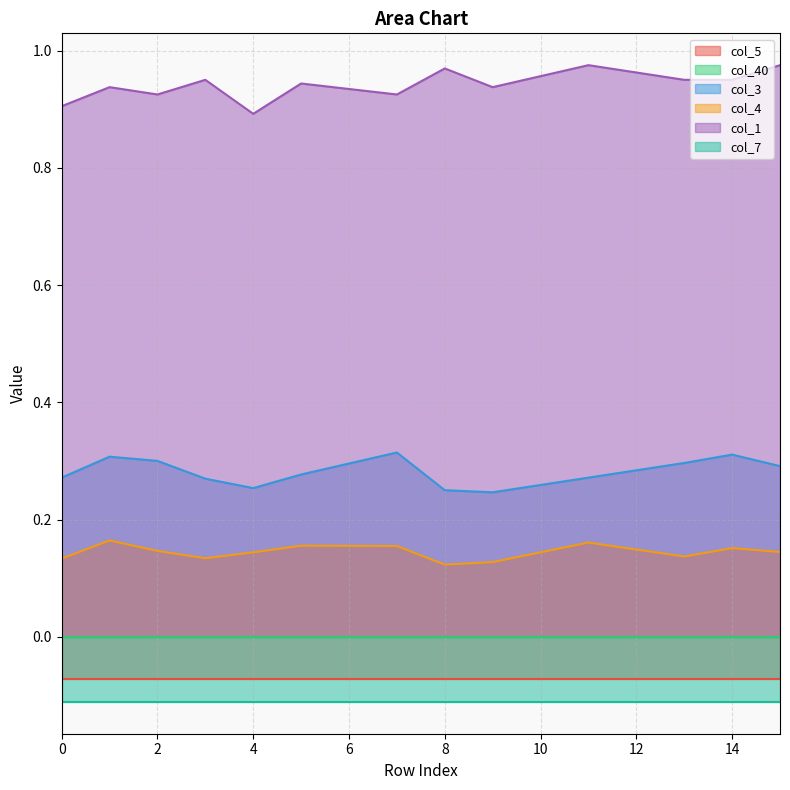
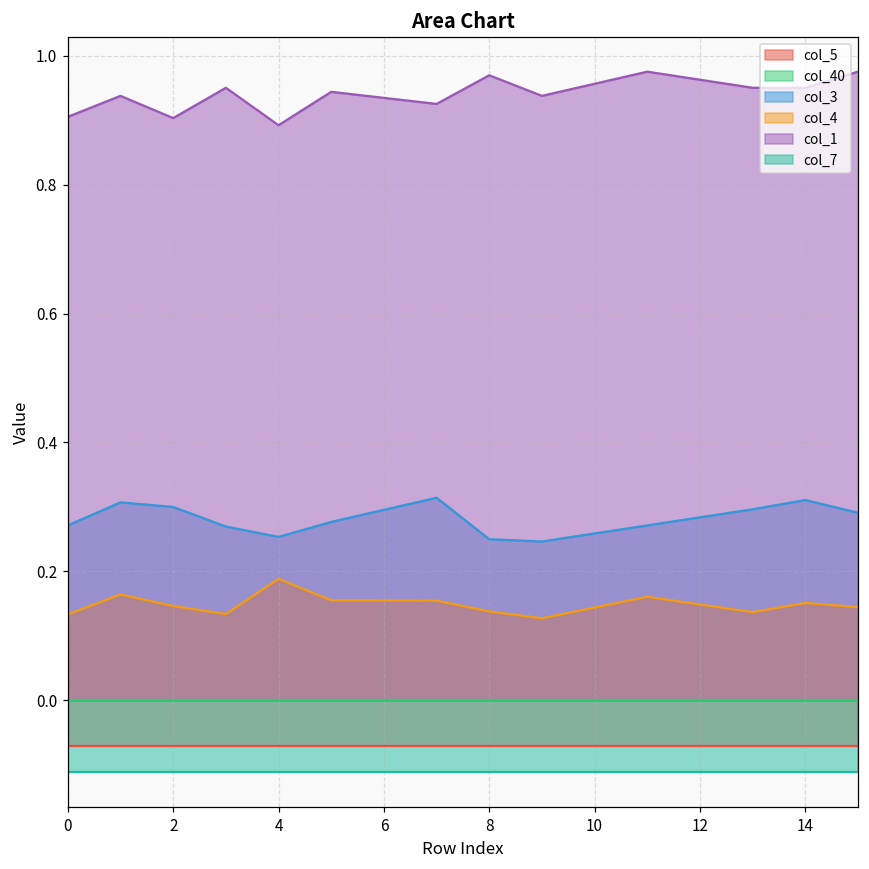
col_1, 2: 0.93 -> 0.90
col_4, 4: 0.14 -> 0.19
col_4, 8: 0.12 -> 0.14
